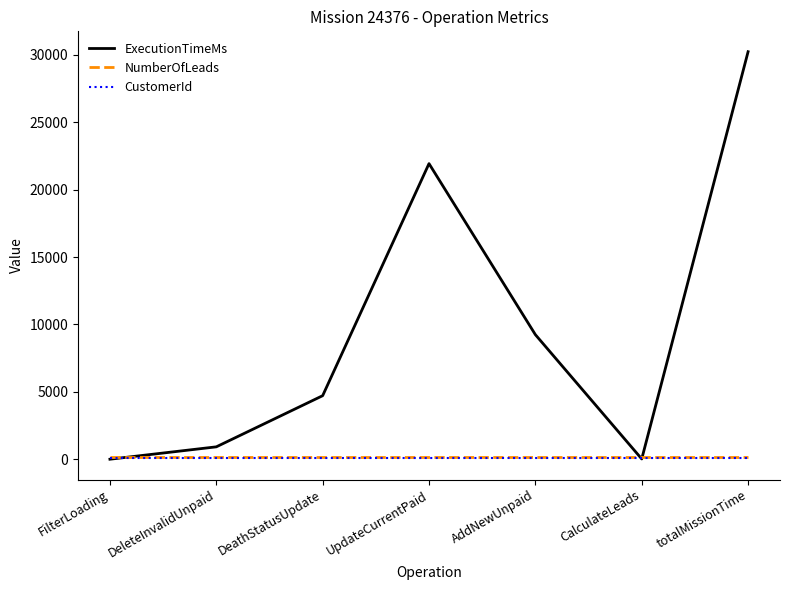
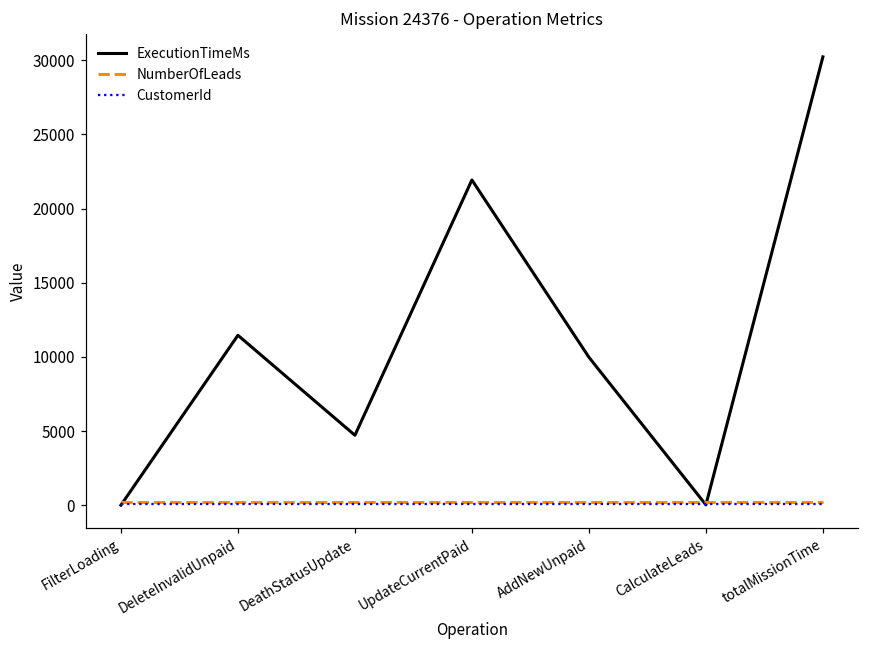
ExecutionTimeMs, DeleteInvalidUnpaid: 900 -> 11500
ExecutionTimeMs, AddNewUnpaid: 9200 -> 10000
